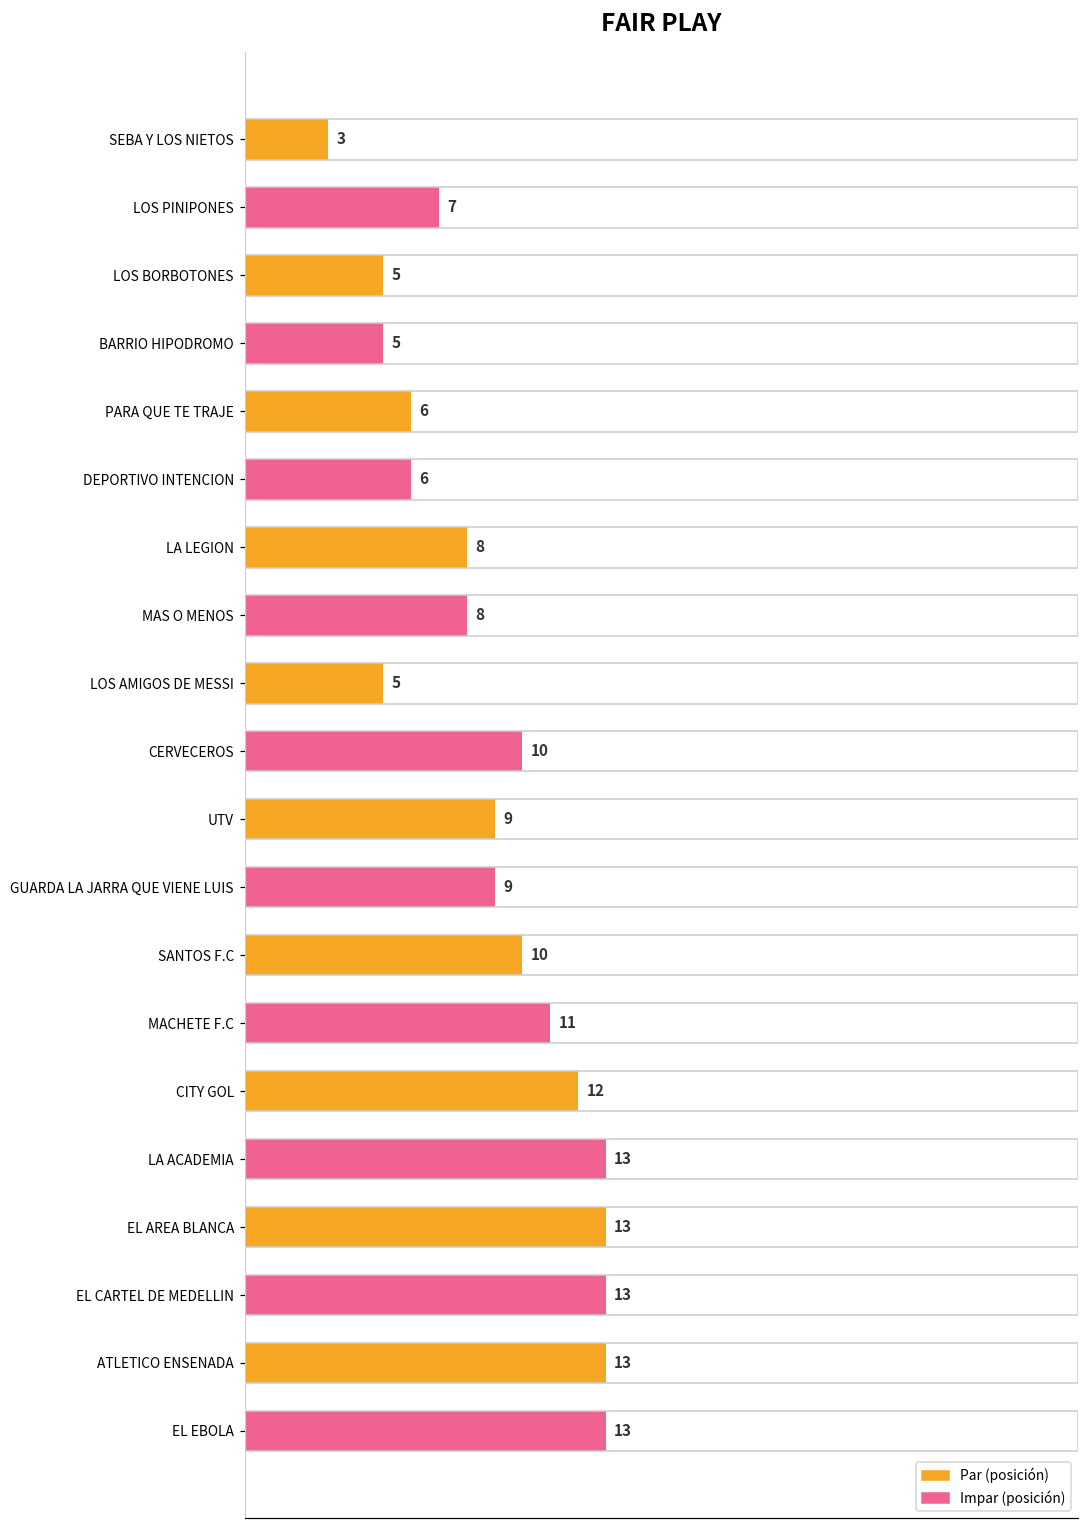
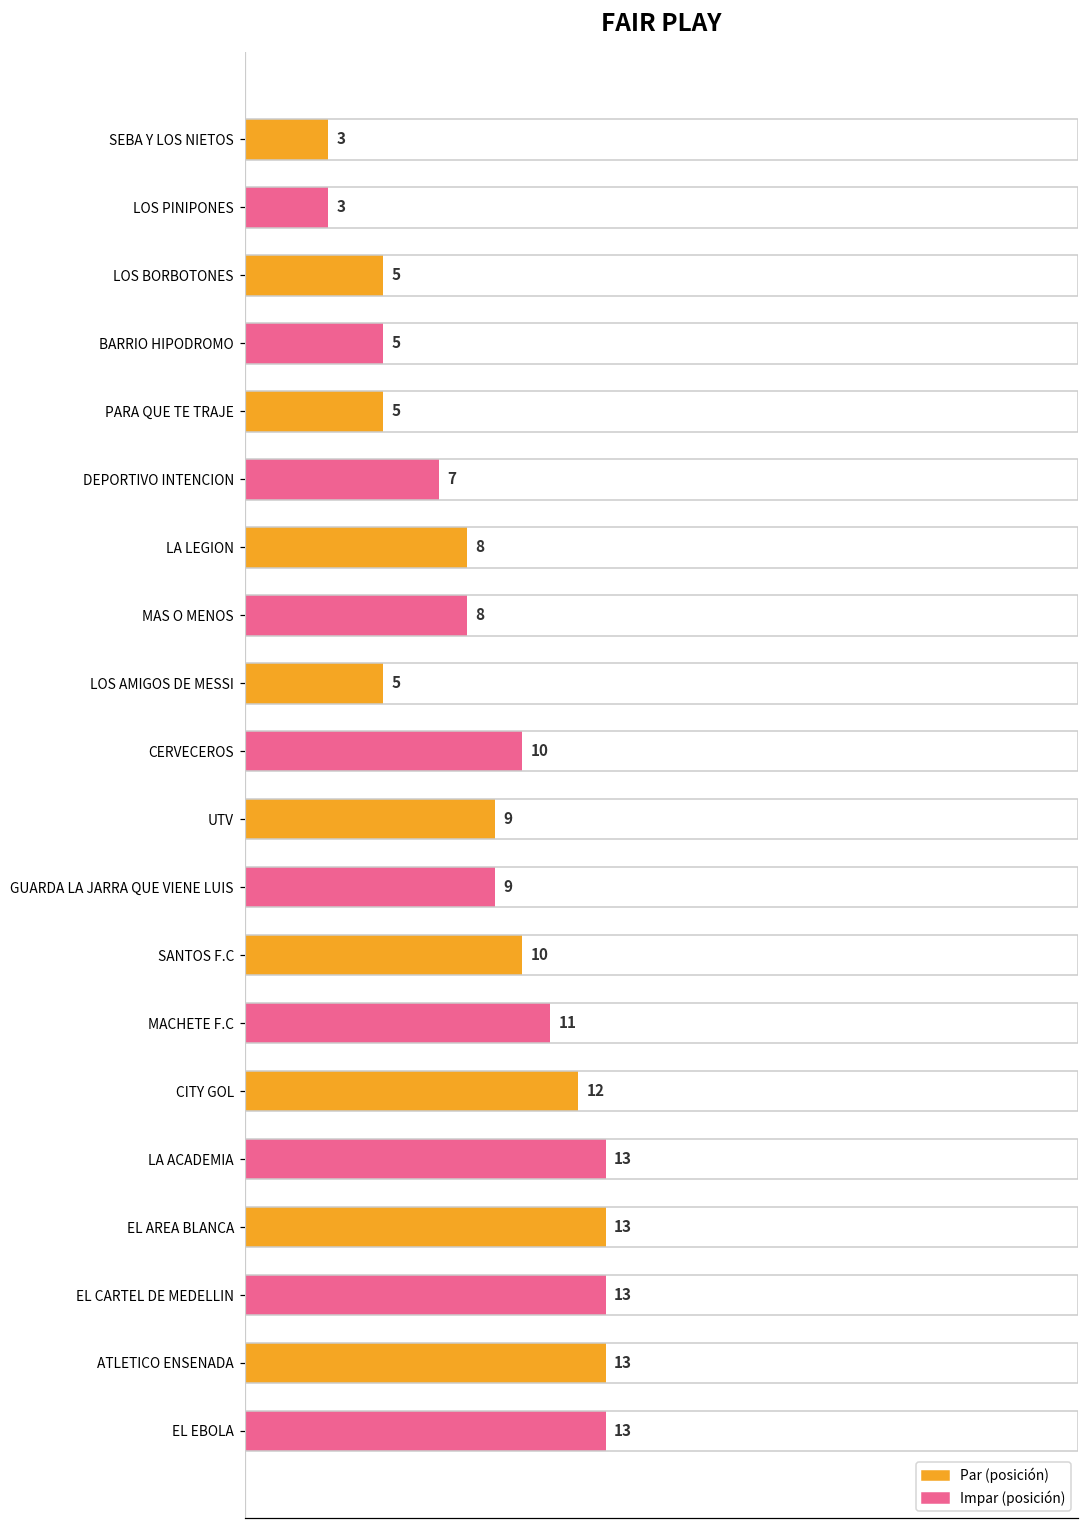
LOS PINIPONES: 7 -> 3
PARA QUE TE TRAJE: 6 -> 5
DEPORTIVO INTENCION: 6 -> 7
